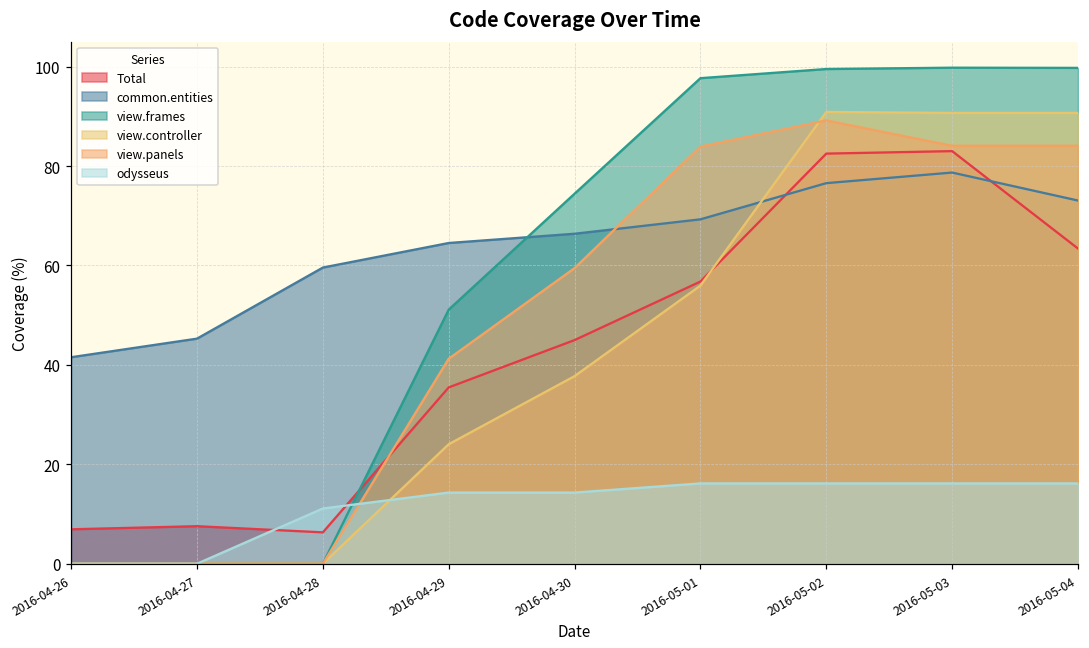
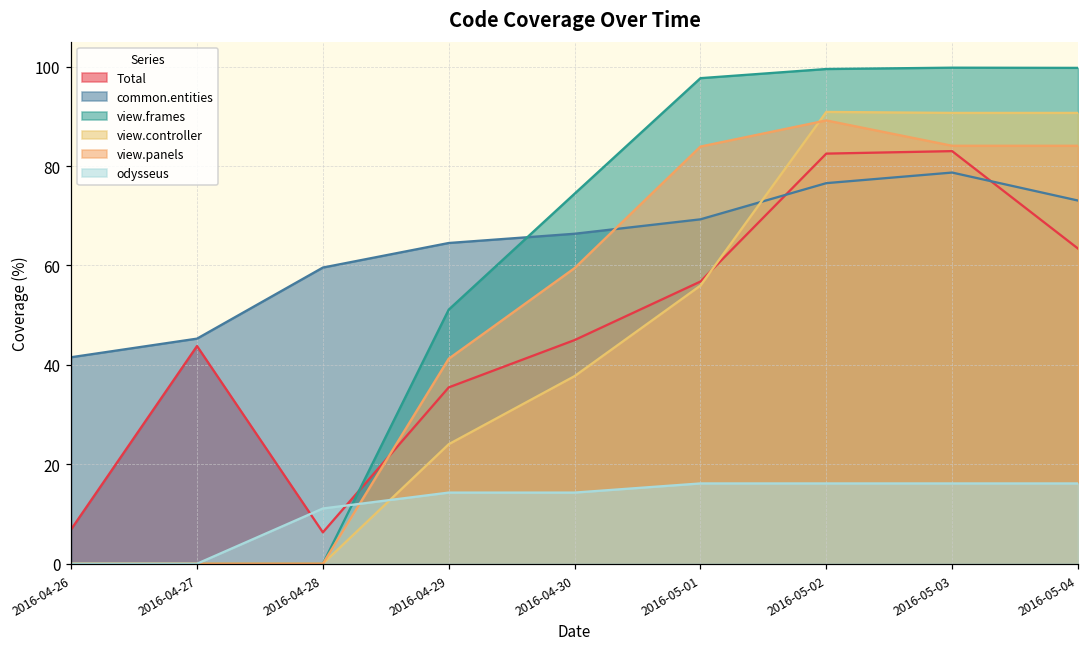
Total, 2016-04-27: 8 -> 44
